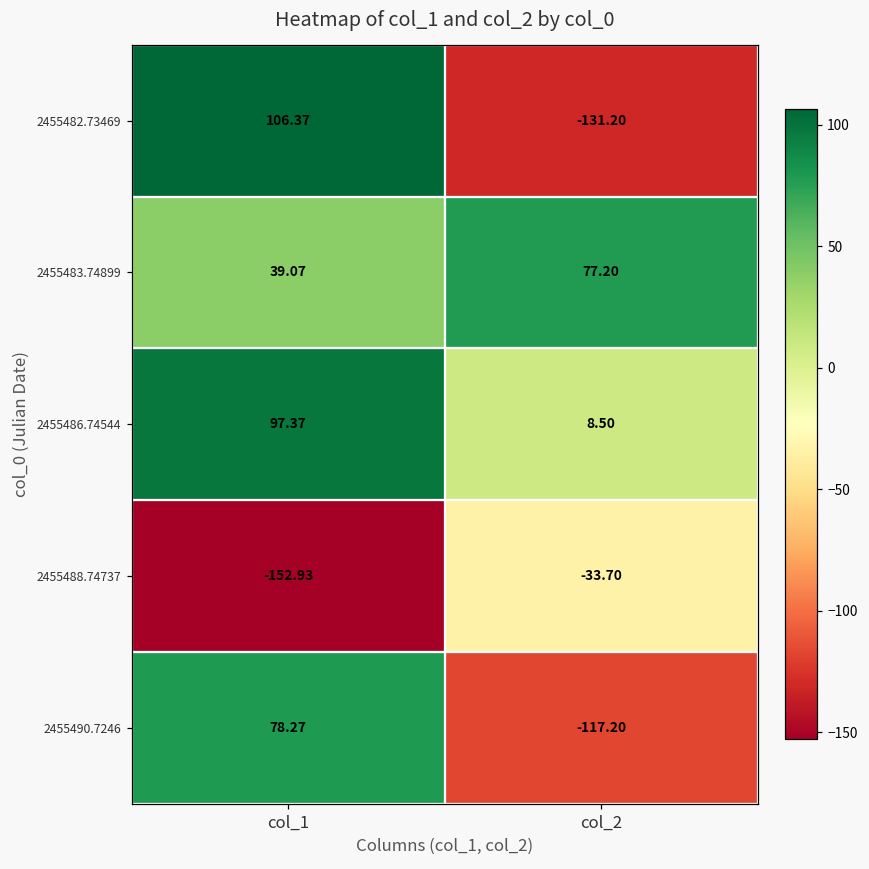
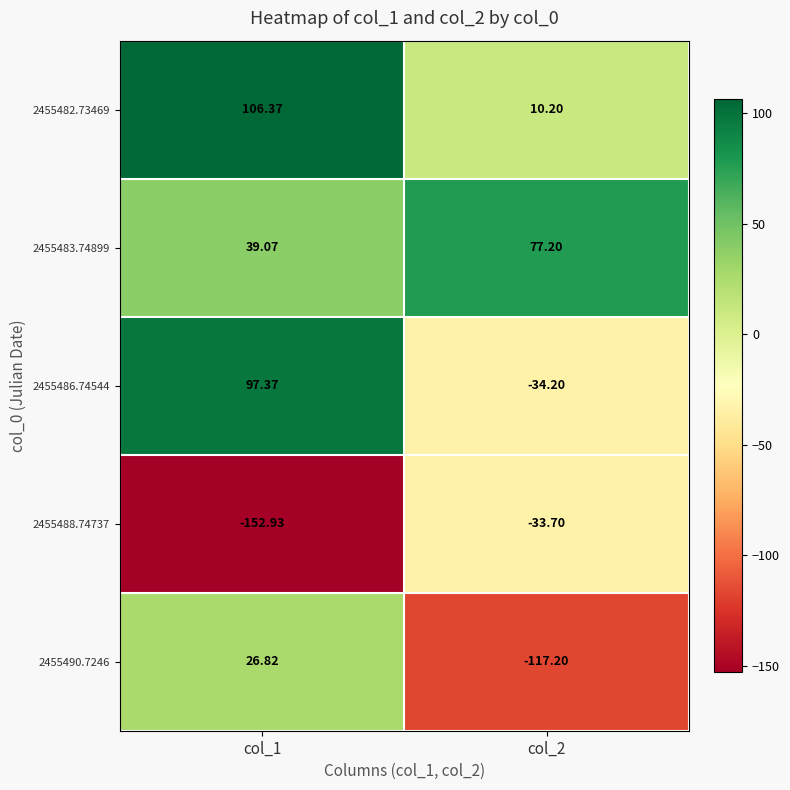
2455482.73469, col_2: -131.20 -> 10.20
2455486.74544, col_2: 8.50 -> -34.20
2455490.7246, col_1: 78.27 -> 26.82
